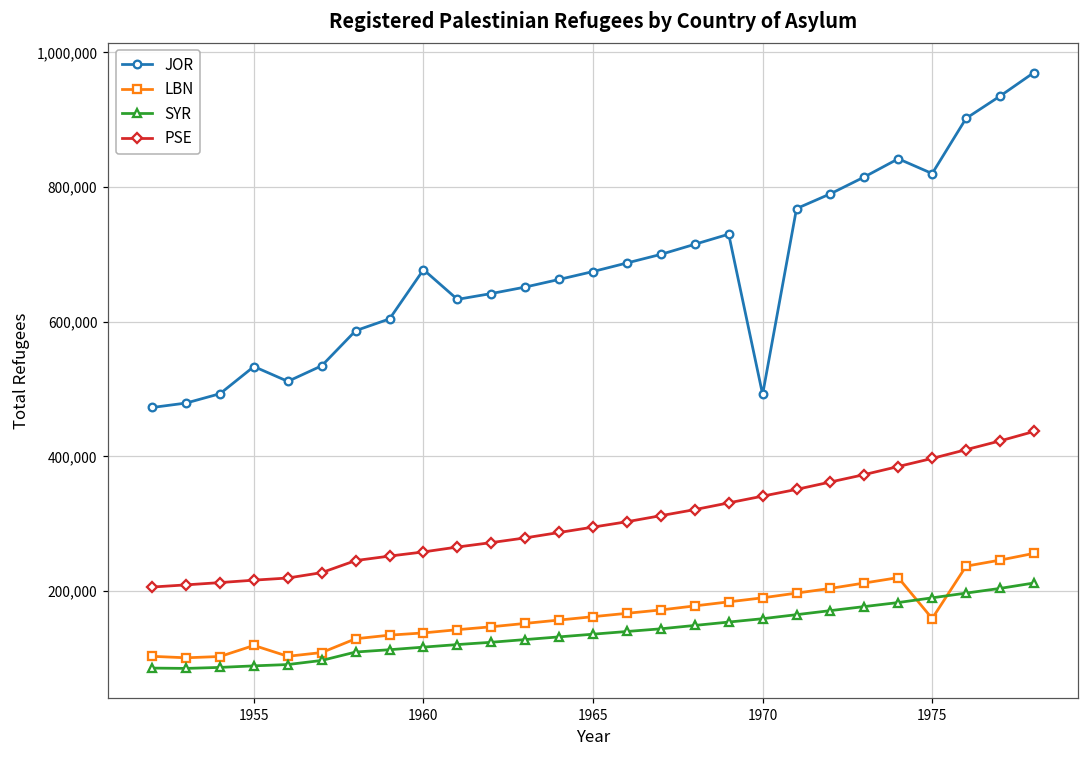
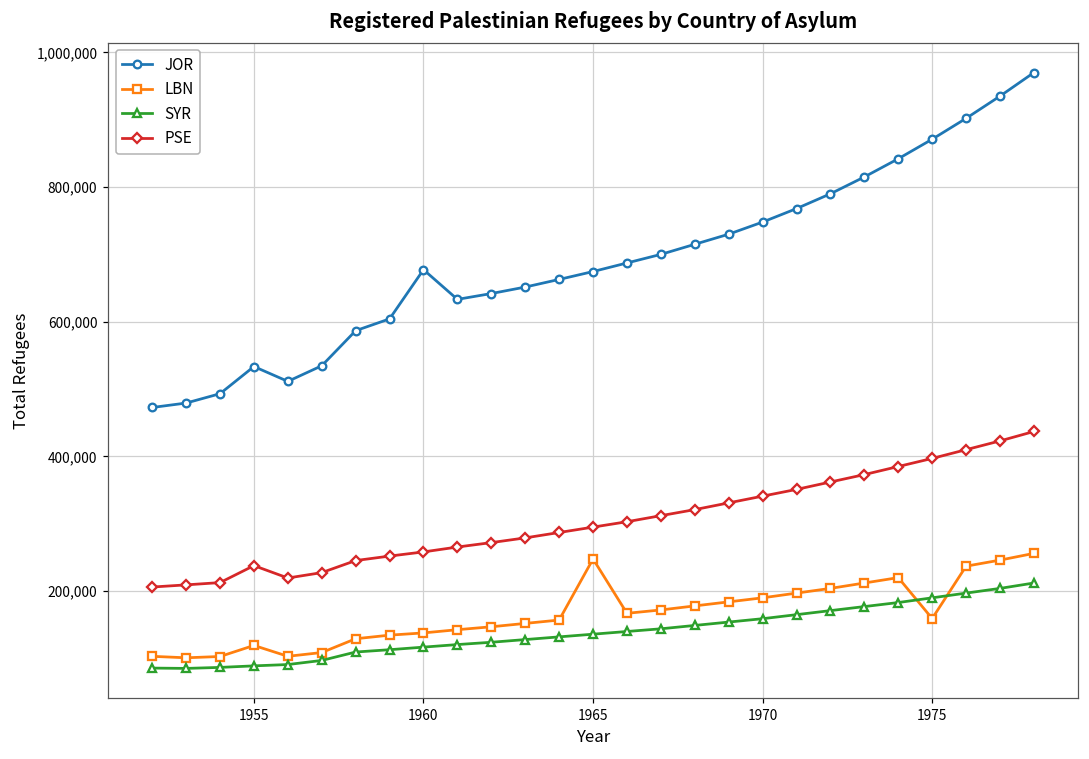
PSE, 1955: 220,000 -> 240,000
LBN, 1965: 160,000 -> 250,000
JOR, 1970: 490,000 -> 750,000
JOR, 1975: 820,000 -> 870,000
